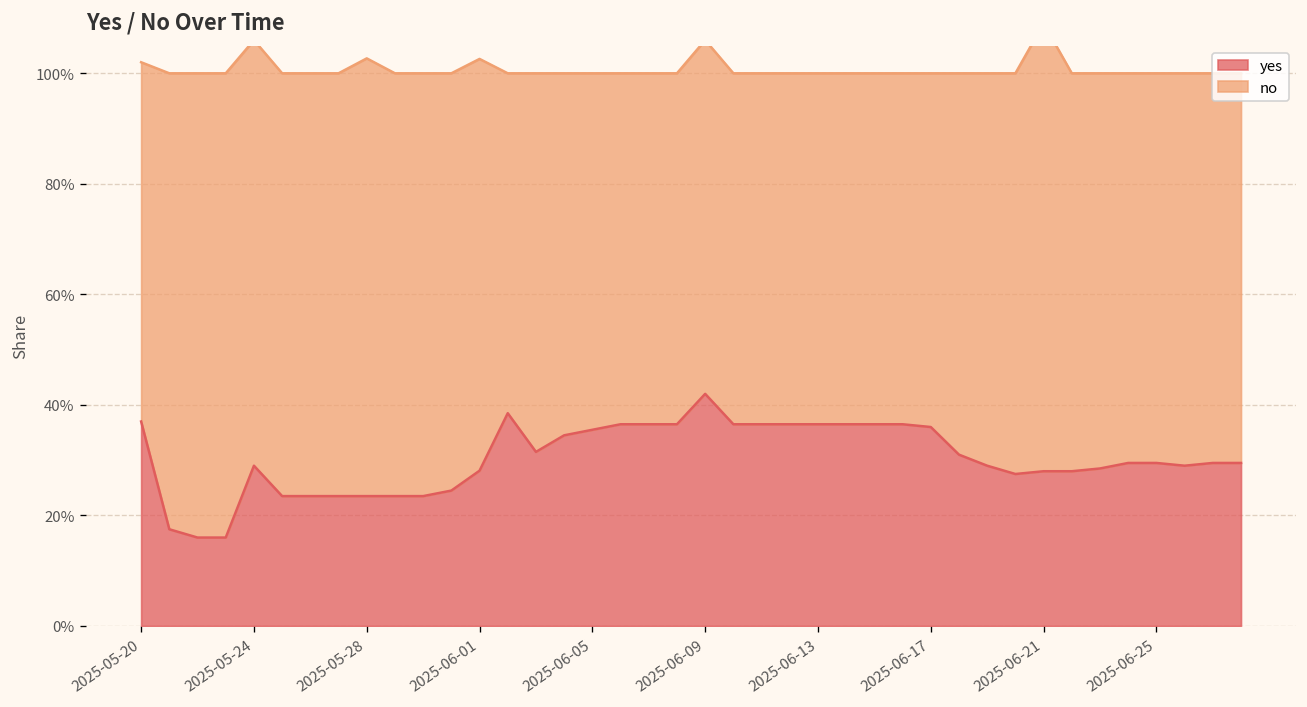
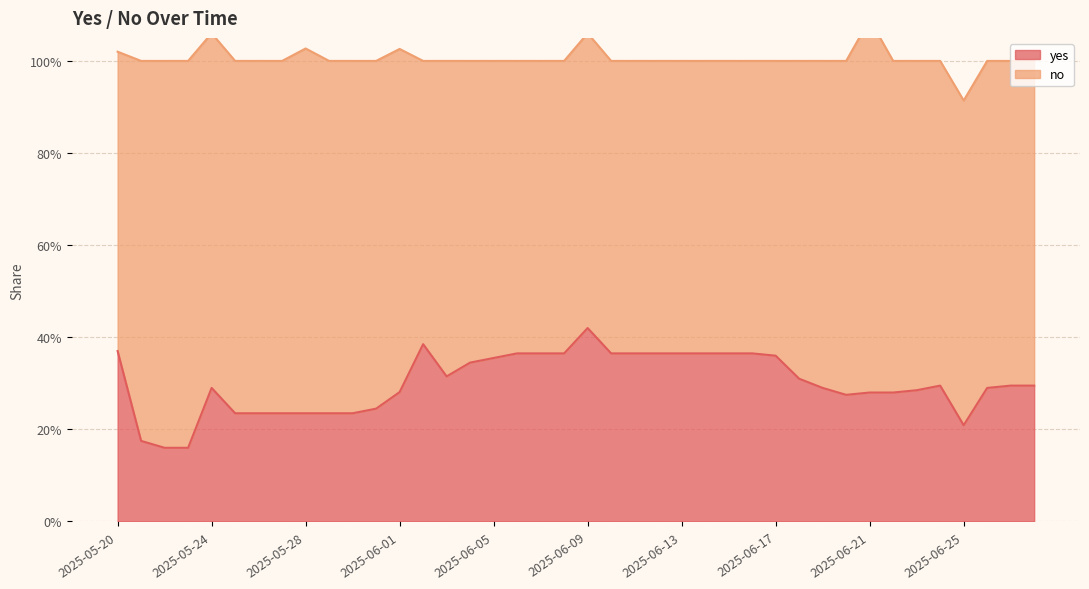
yes, 2025-06-25: 30% -> 21%
